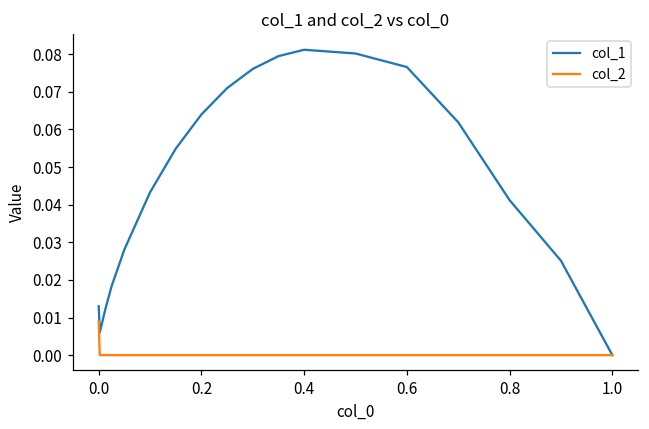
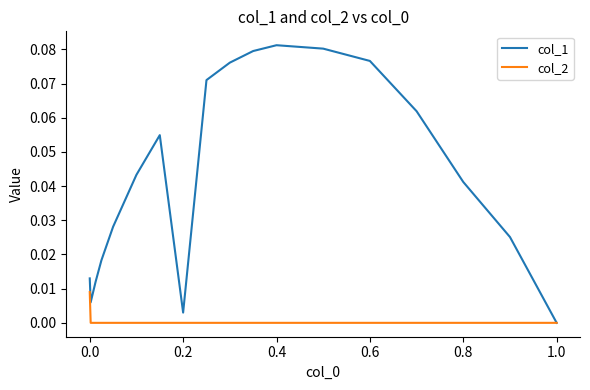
col_1, 0.2: 0.064 -> 0.003
